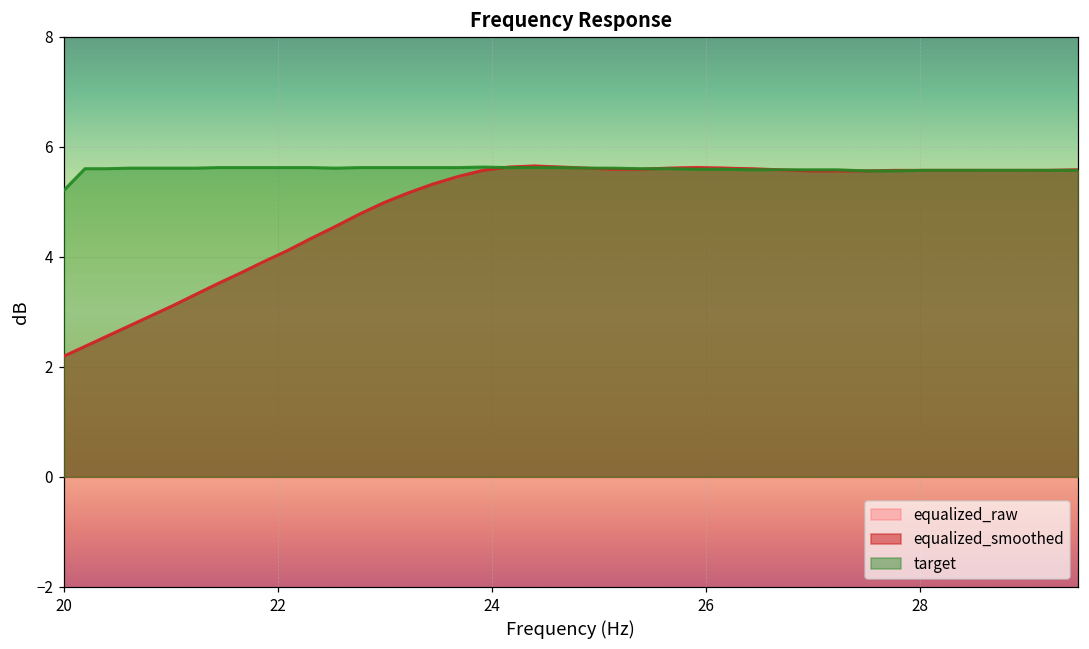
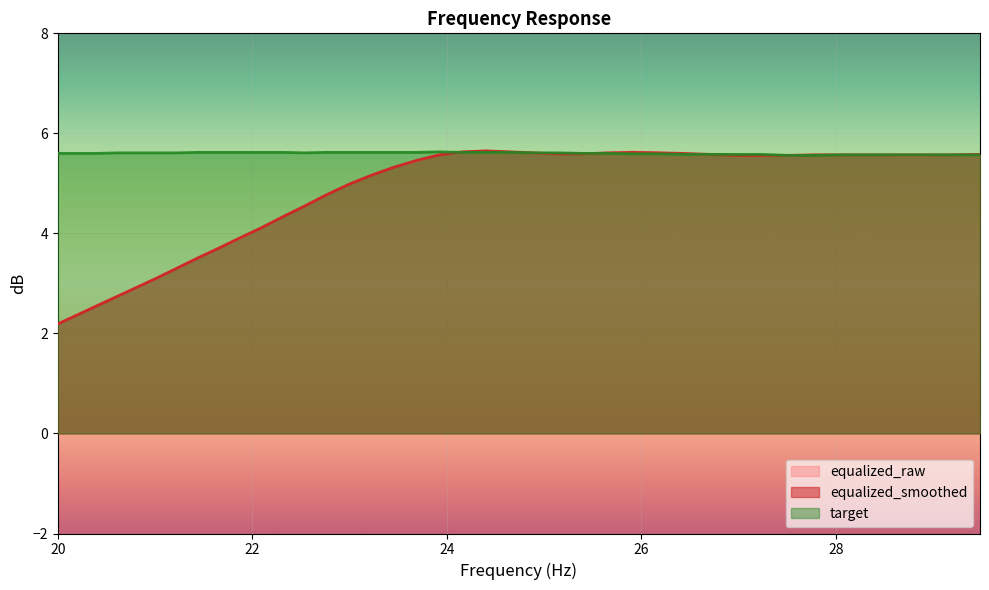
target, 20: 5.2 -> 5.6
